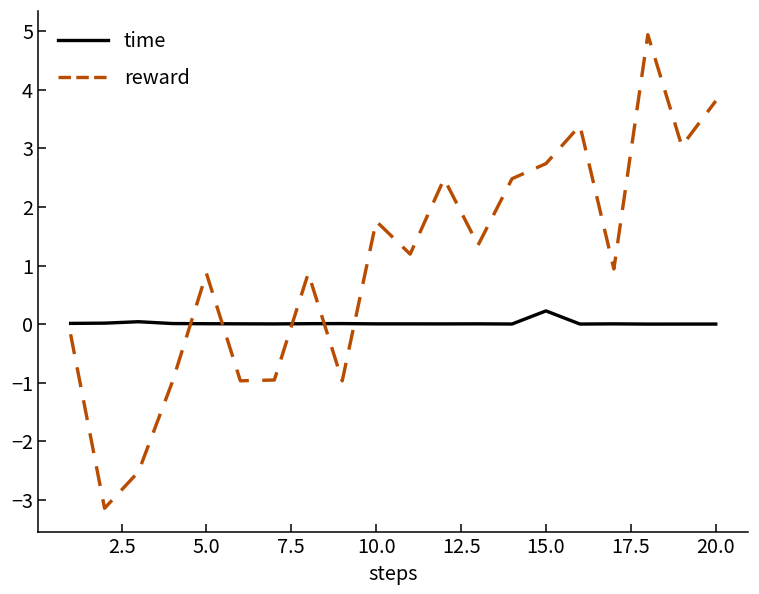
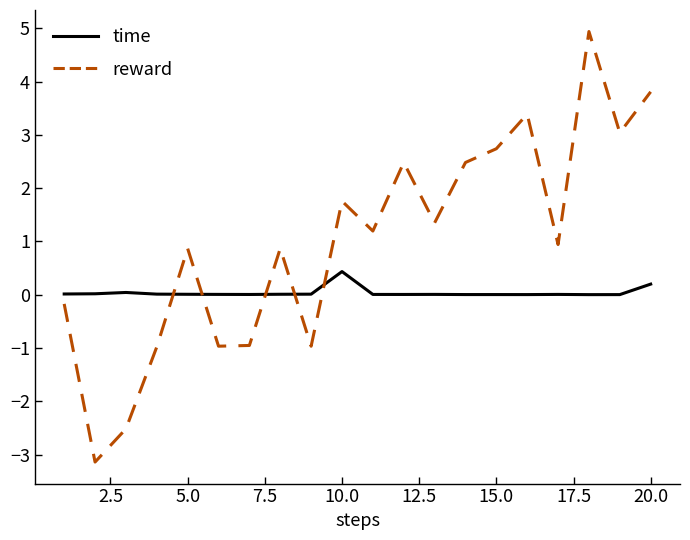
time, 10.0: 0.0 -> 0.4
time, 15.0: 0.2 -> 0.0
time, 20.0: 0.0 -> 0.2
